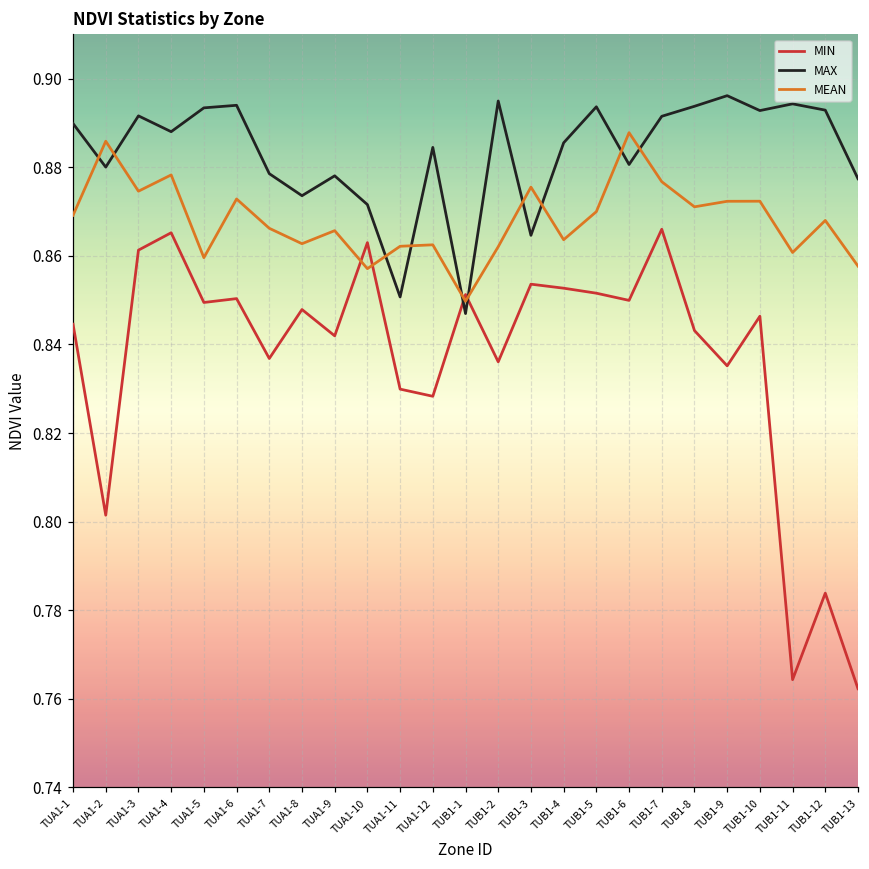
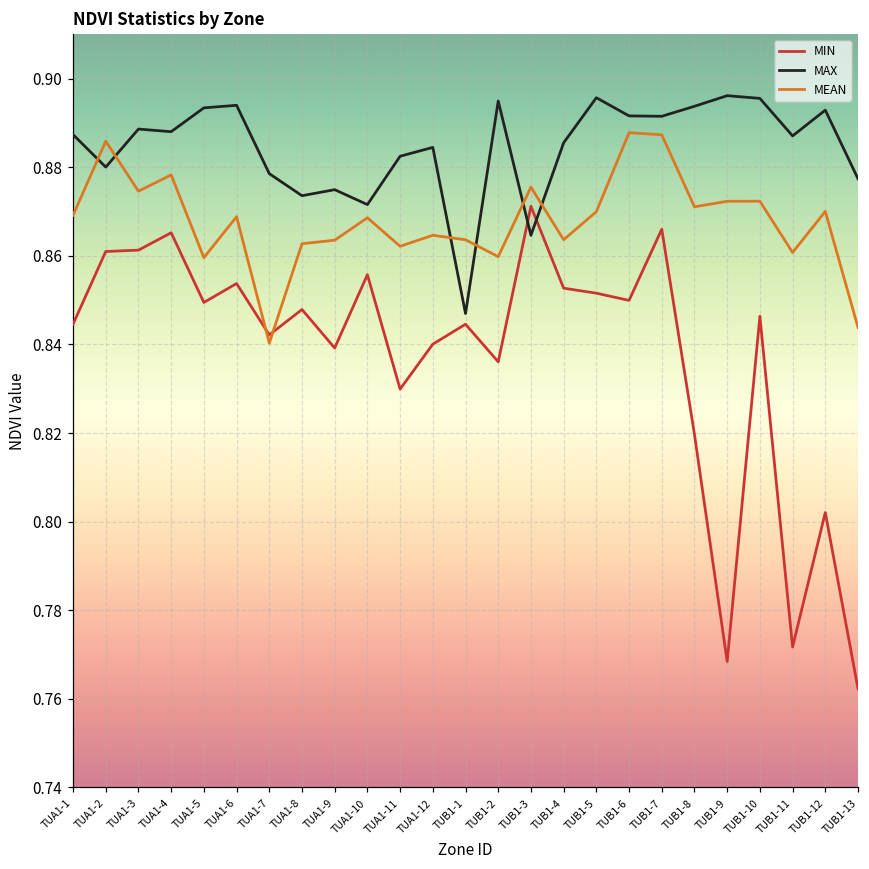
MAX, TUA1-1: 0.890 -> 0.887
MIN, TUA1-2: 0.801 -> 0.861
MAX, TUA1-3: 0.892 -> 0.889
MIN, TUA1-6: 0.850 -> 0.854
MEAN, TUA1-6: 0.873 -> 0.869
MIN, TUA1-7: 0.837 -> 0.842
MEAN, TUA1-7: 0.866 -> 0.840
MIN, TUA1-9: 0.842 -> 0.839
MAX, TUA1-9: 0.878 -> 0.875
MEAN, TUA1-9: 0.866 -> 0.864
MIN, TUA1-10: 0.863 -> 0.856
MEAN, TUA1-10: 0.857 -> 0.869
MAX, TUA1-11: 0.851 -> 0.883
MIN, TUA1-12: 0.828 -> 0.840
MEAN, TUA1-12: 0.863 -> 0.865
MIN, TUB1-1: 0.851 -> 0.845
MEAN, TUB1-1: 0.850 -> 0.864
MEAN, TUB1-2: 0.862 -> 0.860
MIN, TUB1-3: 0.854 -> 0.871
MAX, TUB1-5: 0.894 -> 0.896
MAX, TUB1-6: 0.881 -> 0.892
MEAN, TUB1-7: 0.877 -> 0.887
MIN, TUB1-8: 0.843 -> 0.820
MIN, TUB1-9: 0.835 -> 0.768
MAX, TUB1-10: 0.893 -> 0.896
MIN, TUB1-11: 0.764 -> 0.772
MAX, TUB1-11: 0.894 -> 0.887
MIN, TUB1-12: 0.784 -> 0.802
MEAN, TUB1-12: 0.868 -> 0.870
MEAN, TUB1-13: 0.858 -> 0.844
